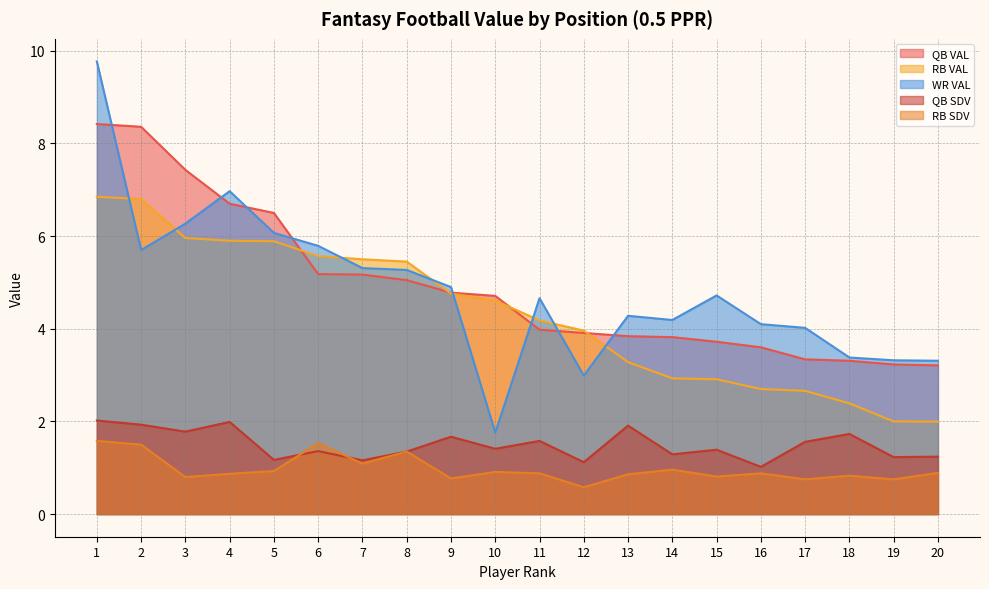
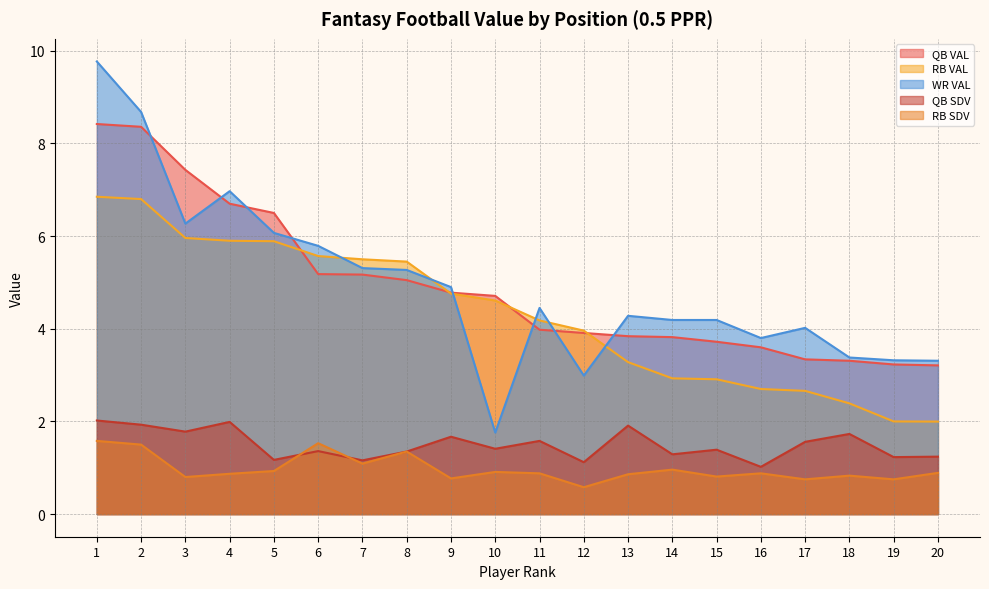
WR VAL, 2: 5.7 -> 8.7
WR VAL, 11: 4.7 -> 4.5
WR VAL, 15: 4.7 -> 4.2
WR VAL, 16: 4.1 -> 3.8
